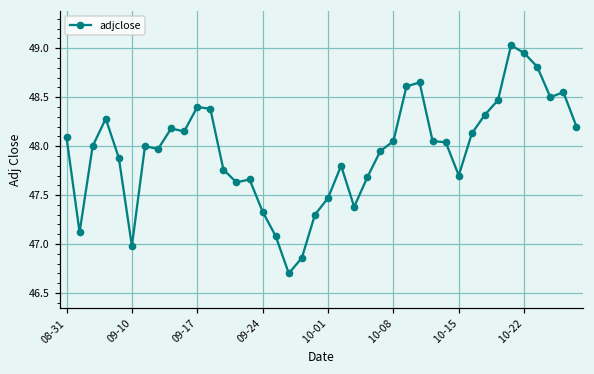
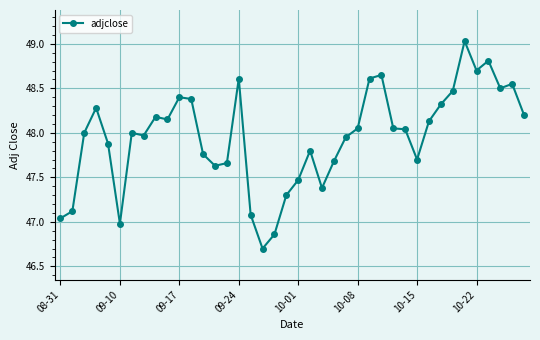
08-31: 48.1 -> 47.0
09-24: 47.3 -> 48.6
10-22: 49.0 -> 48.7
